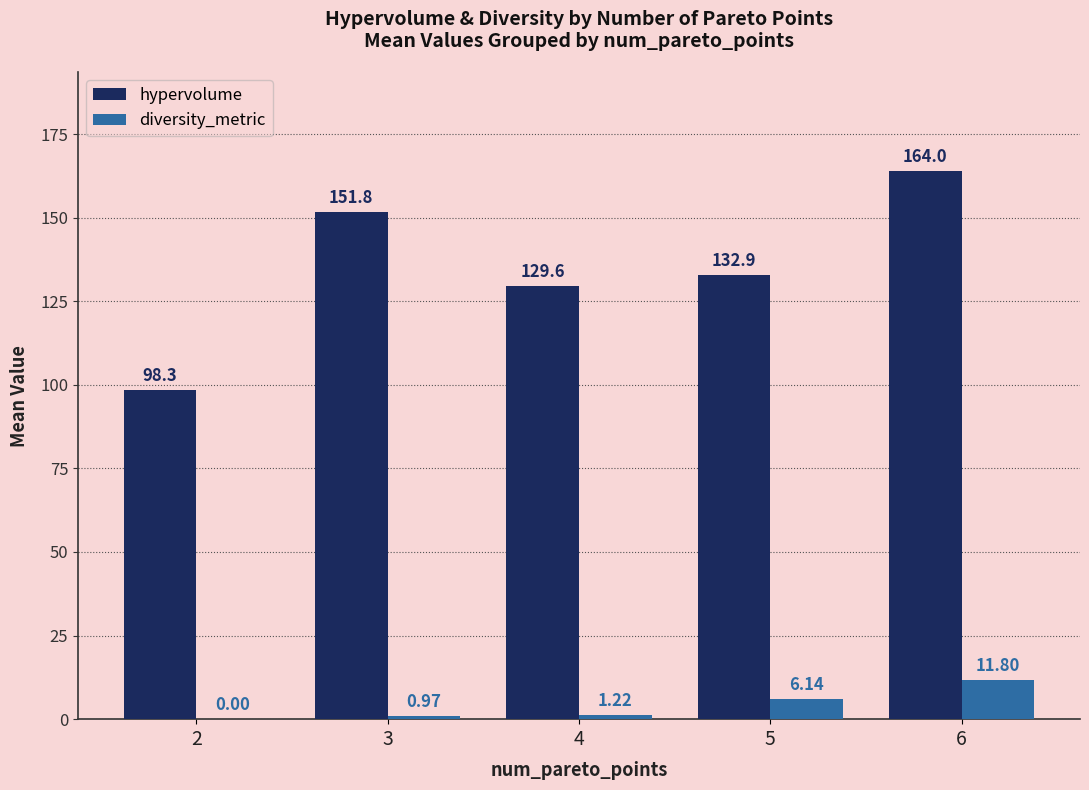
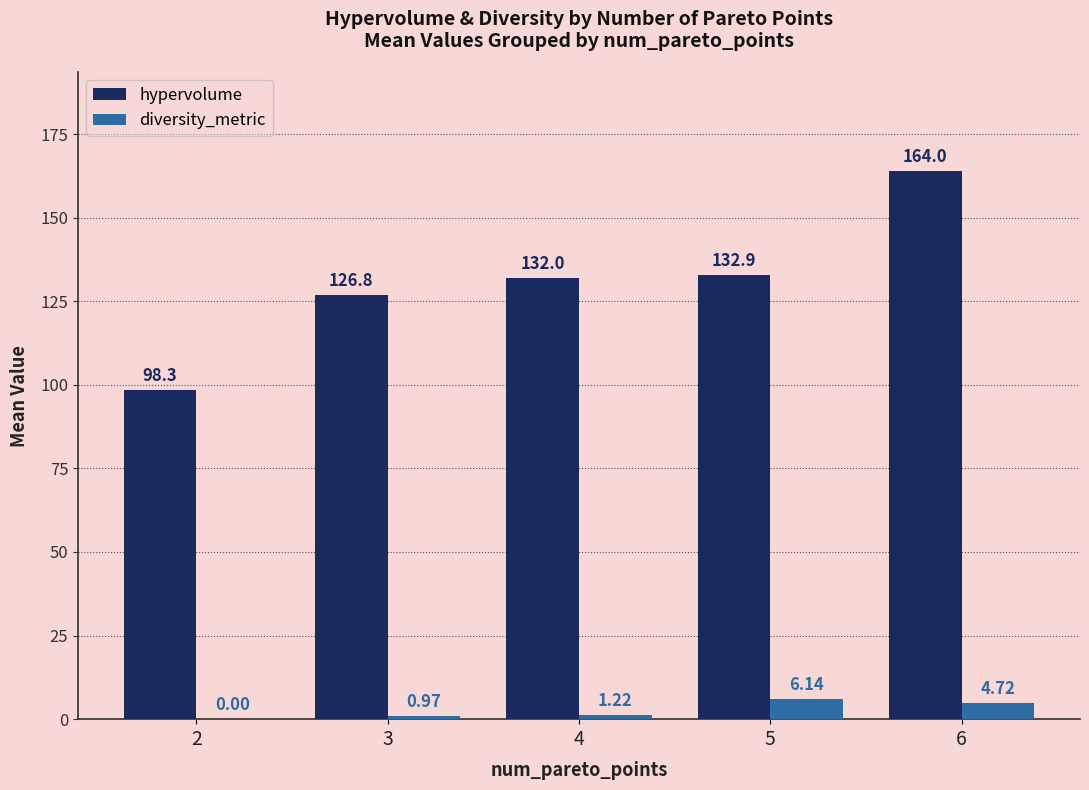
hypervolume, 3: 151.8 -> 126.8
hypervolume, 4: 129.6 -> 132.0
diversity_metric, 6: 11.80 -> 4.72
